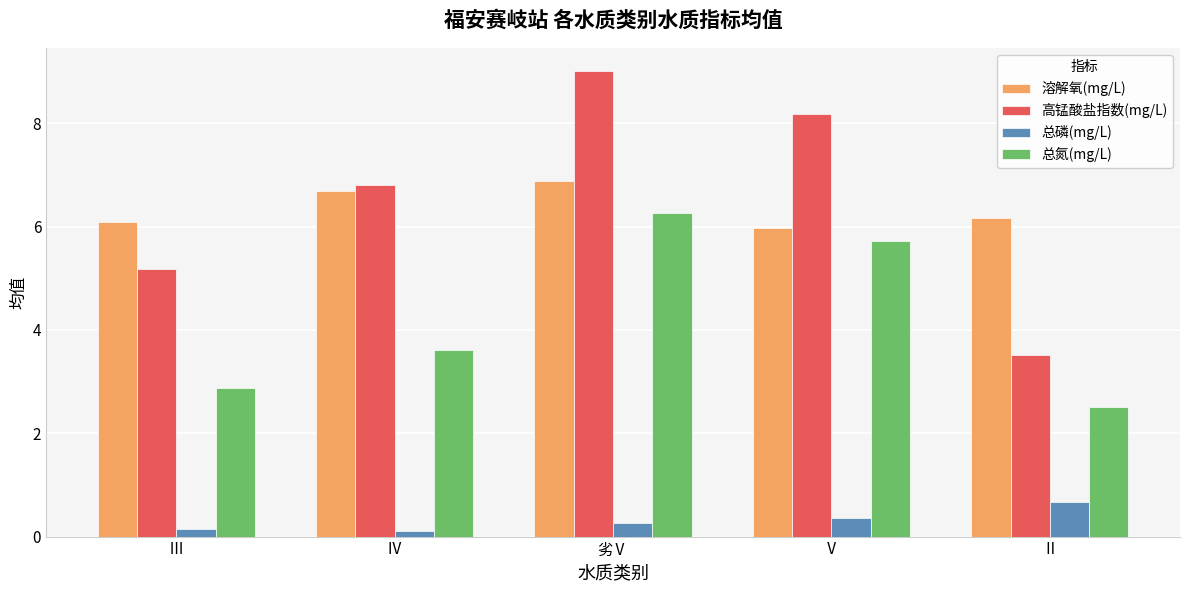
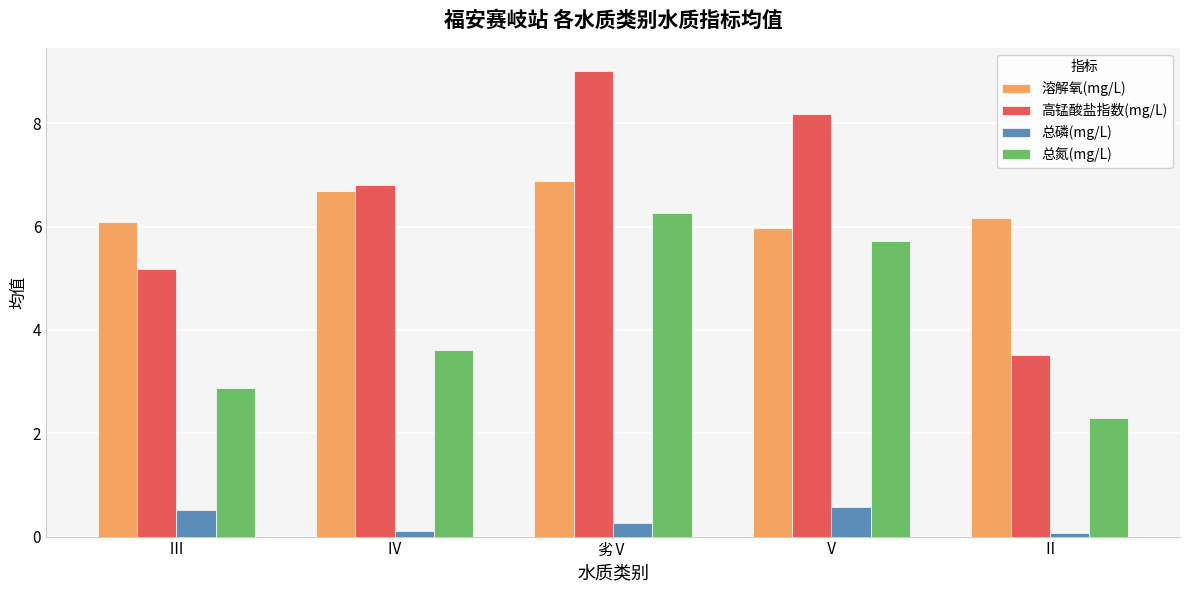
总磷(mg/L), Ⅲ: 0.1 -> 0.5
总磷(mg/L), Ⅴ: 0.4 -> 0.6
总磷(mg/L), Ⅱ: 0.7 -> 0.1
总氮(mg/L), Ⅱ: 2.5 -> 2.3
